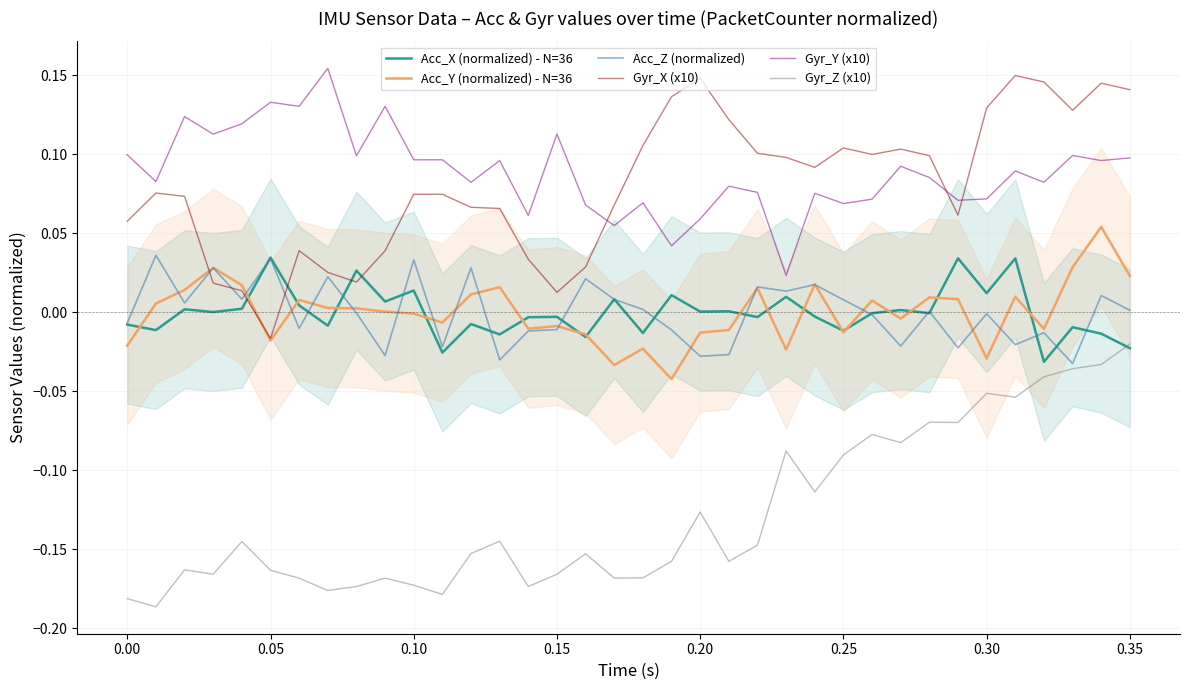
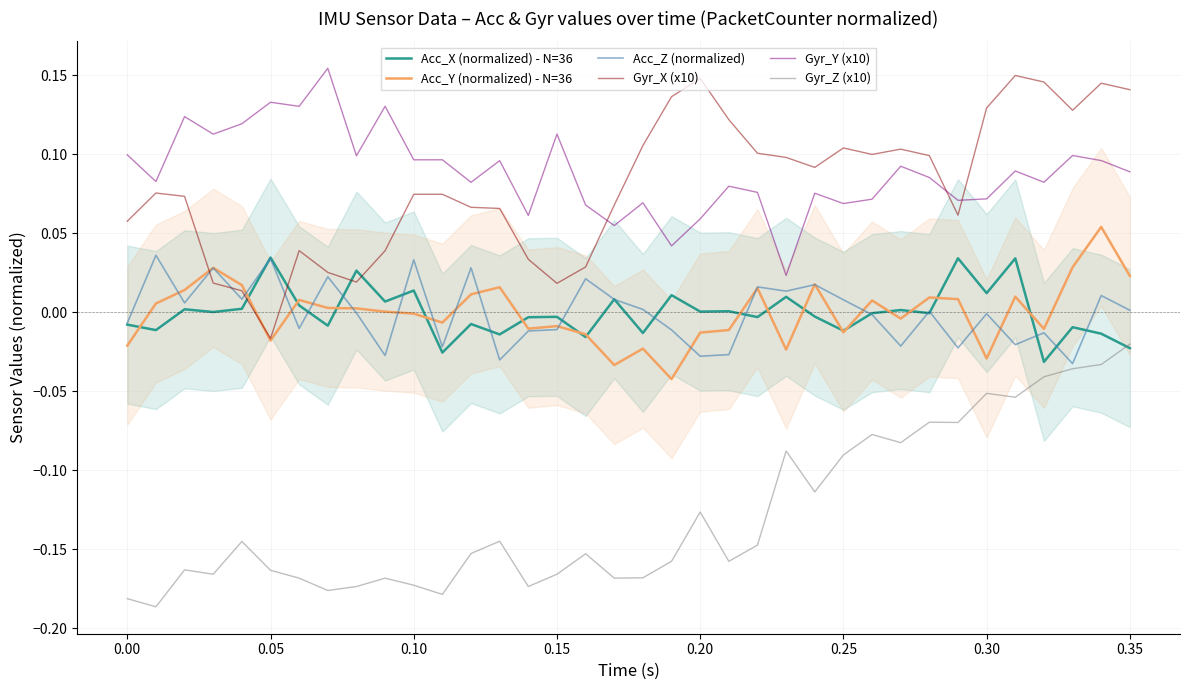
Gyr_X (x10), 0.15: 0.013 -> 0.018
Gyr_Y (x10), 0.35: 0.098 -> 0.089
